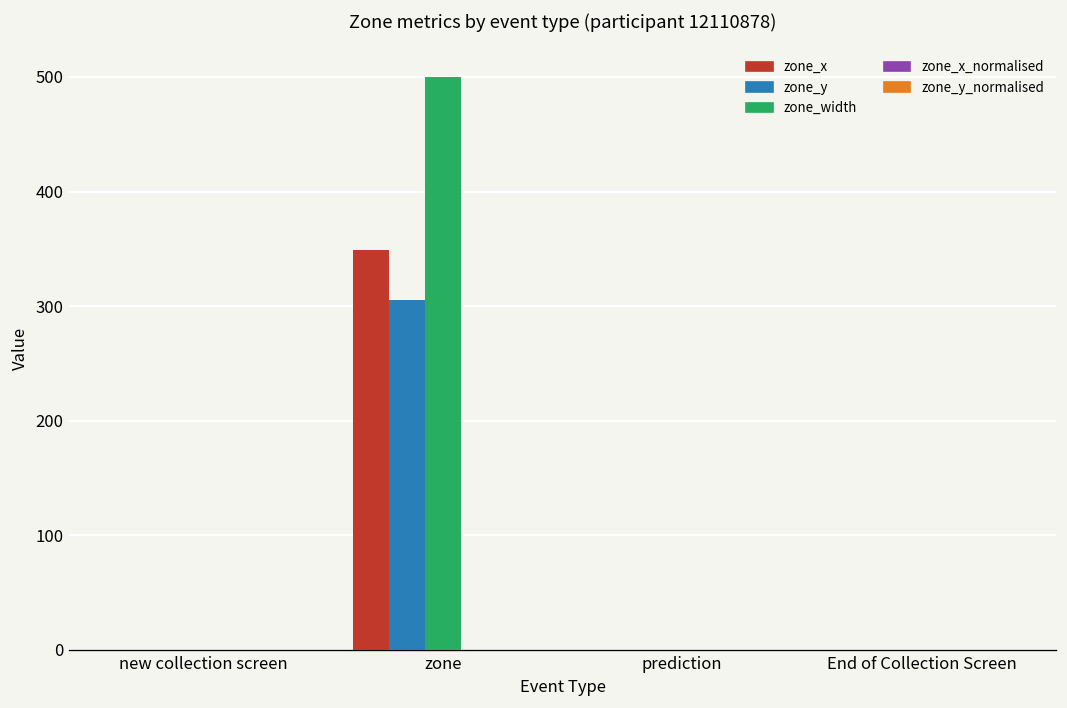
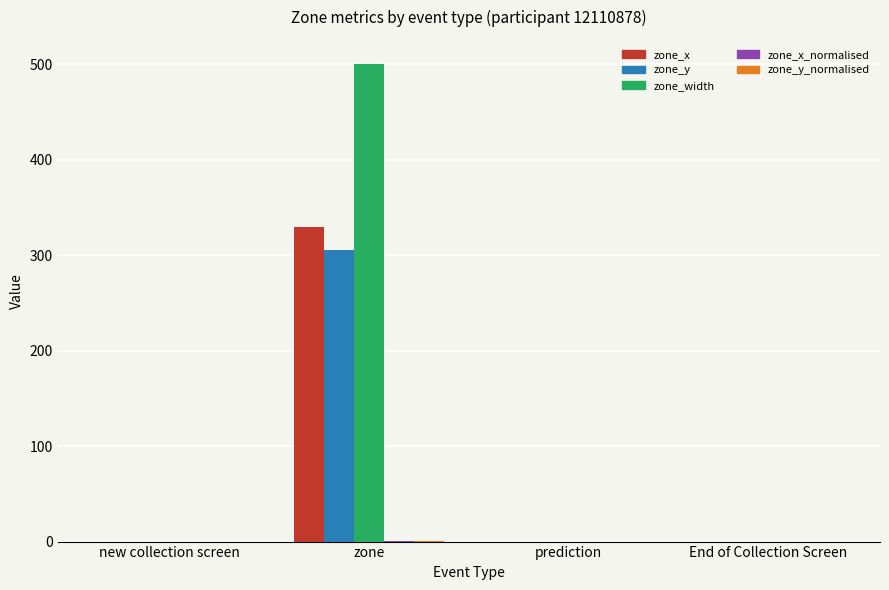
zone_x, zone: 350 -> 330
